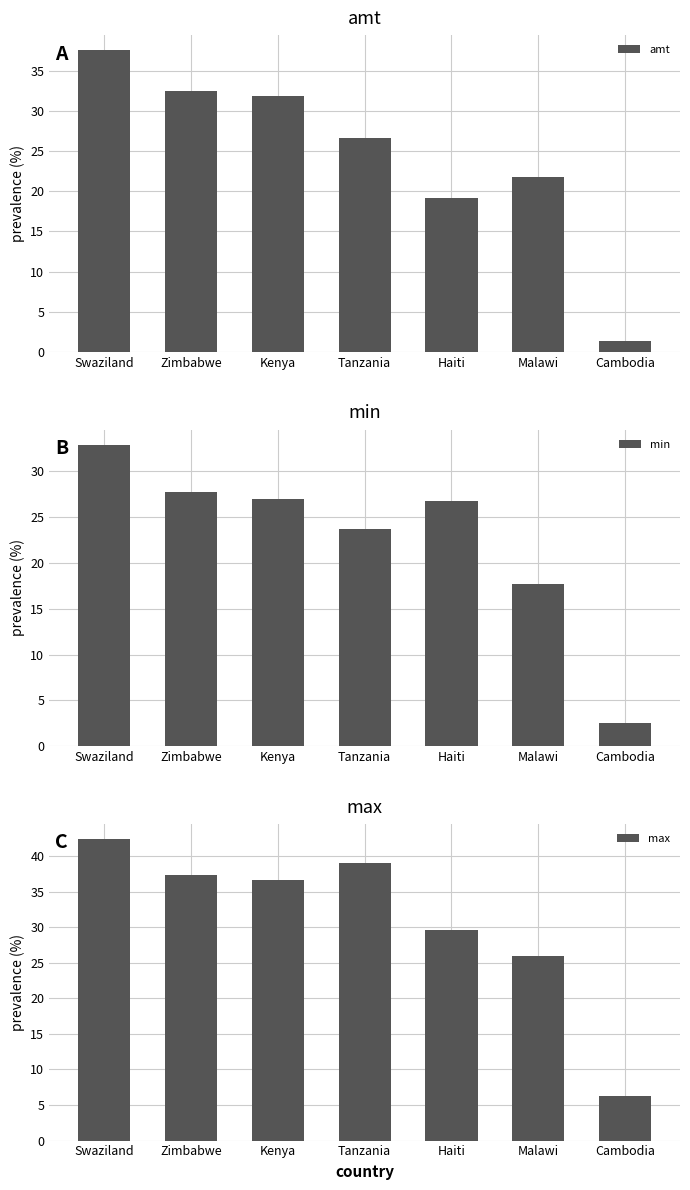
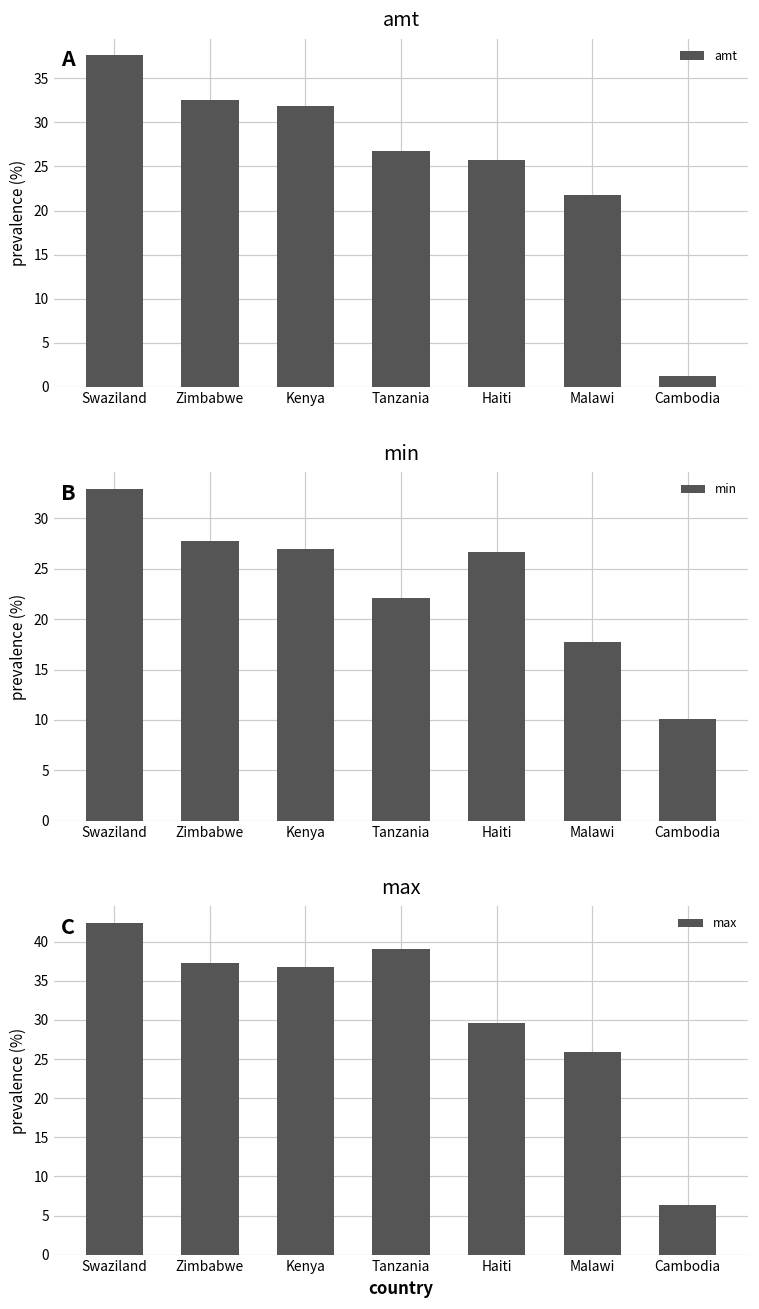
amt, Haiti: 19 -> 26
min, Tanzania: 24 -> 22
min, Cambodia: 3 -> 10
